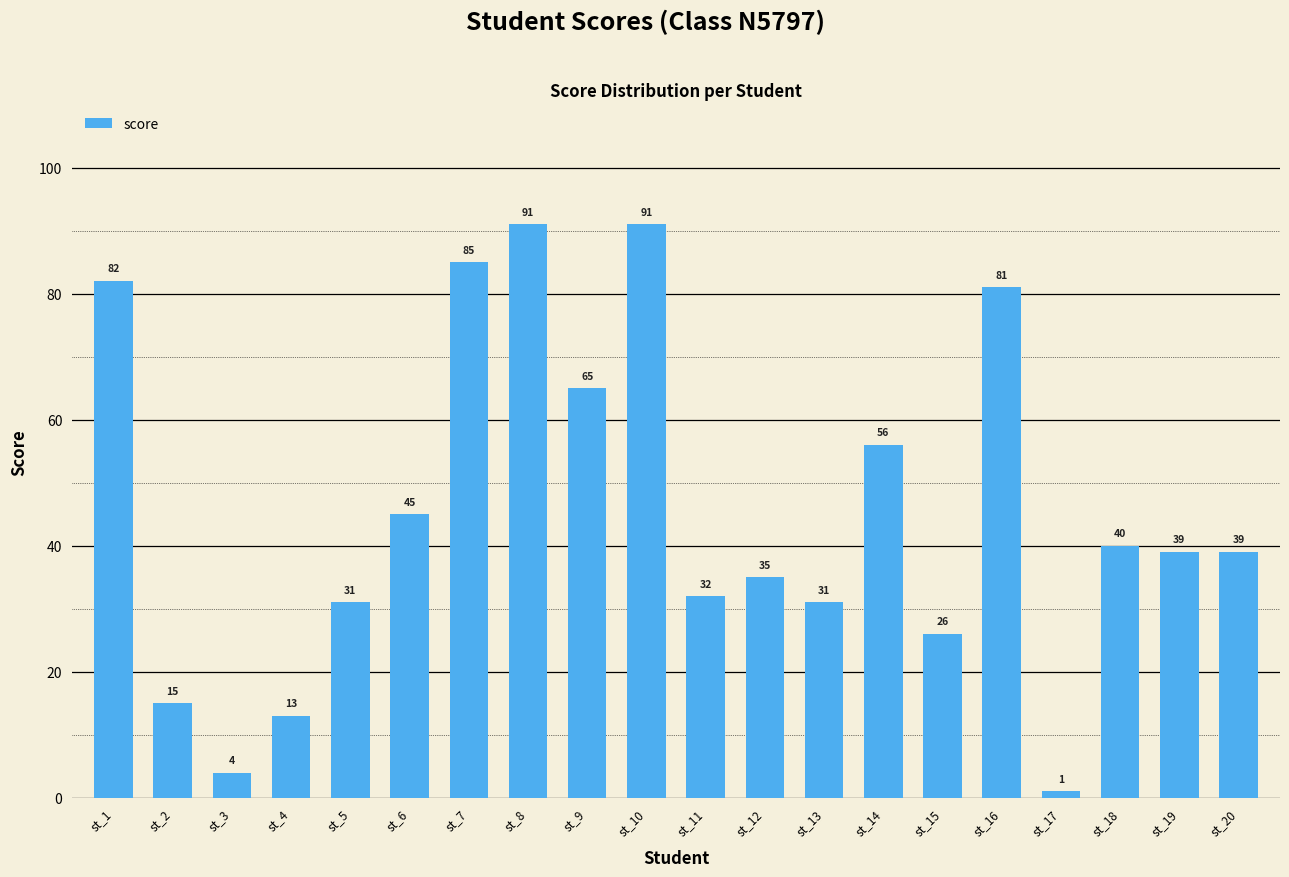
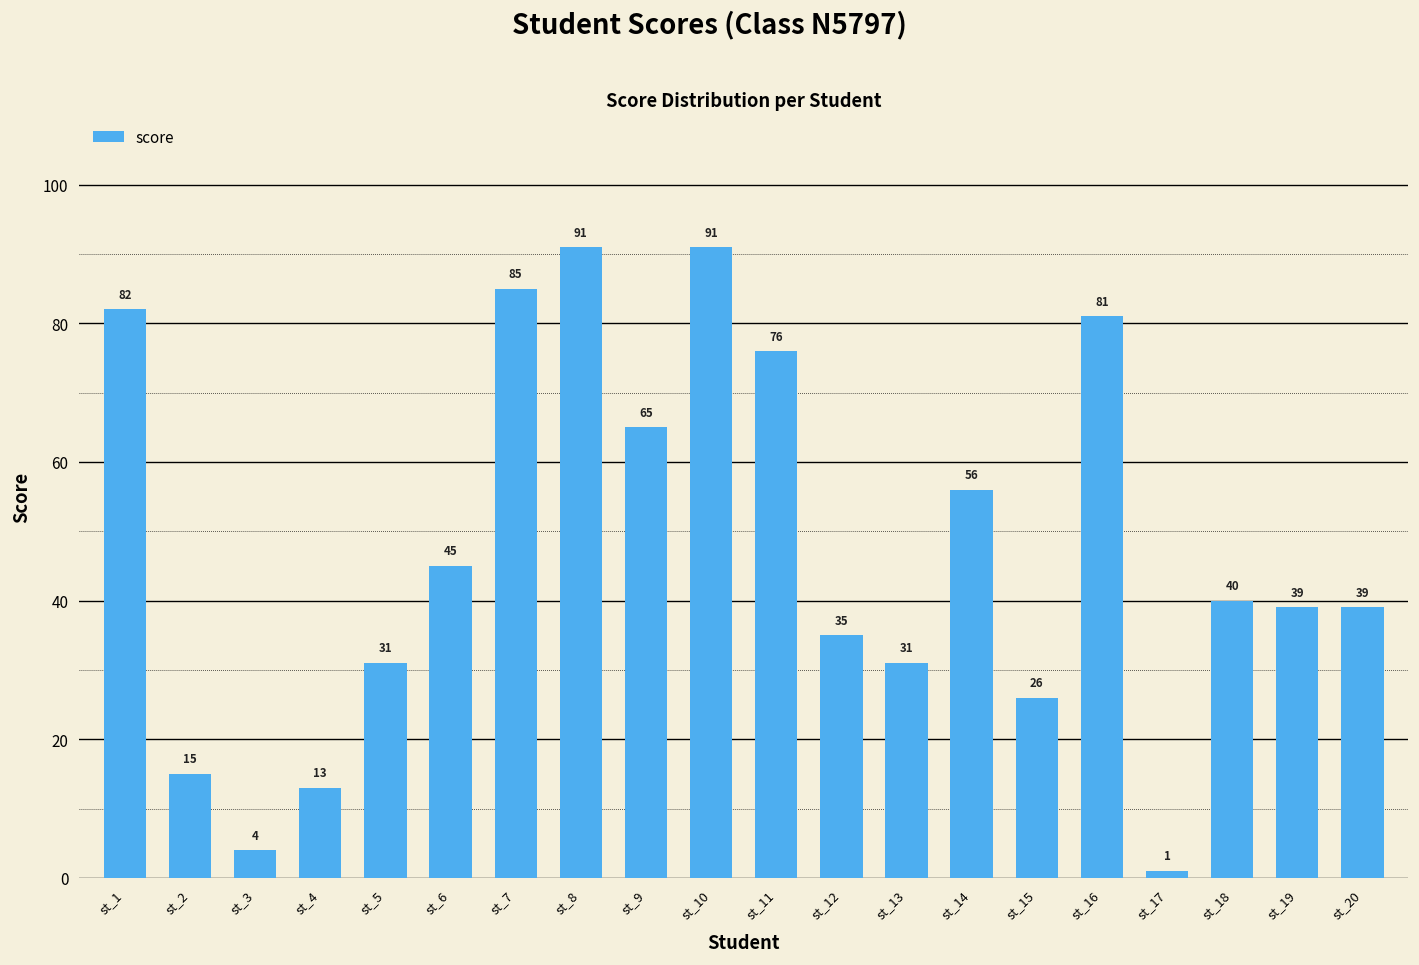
st_11: 32 -> 76
